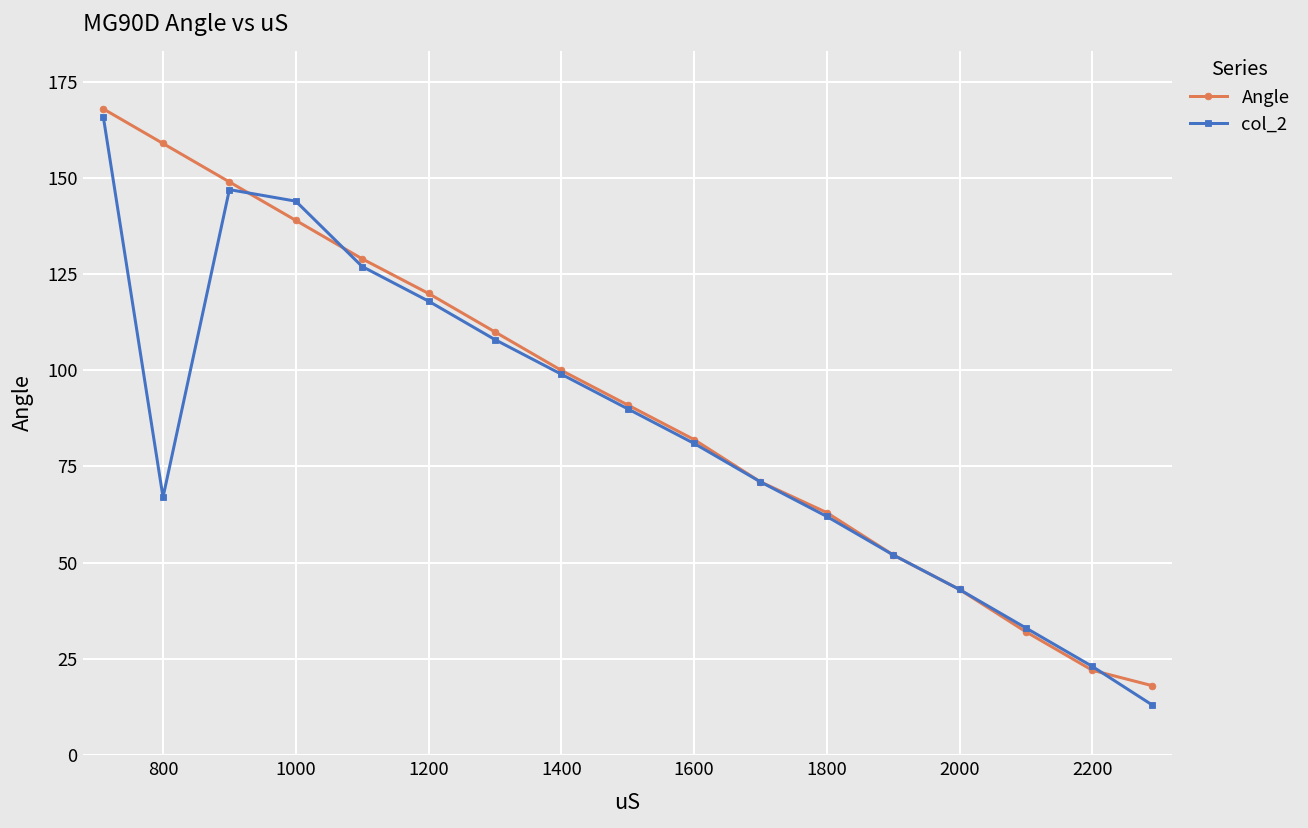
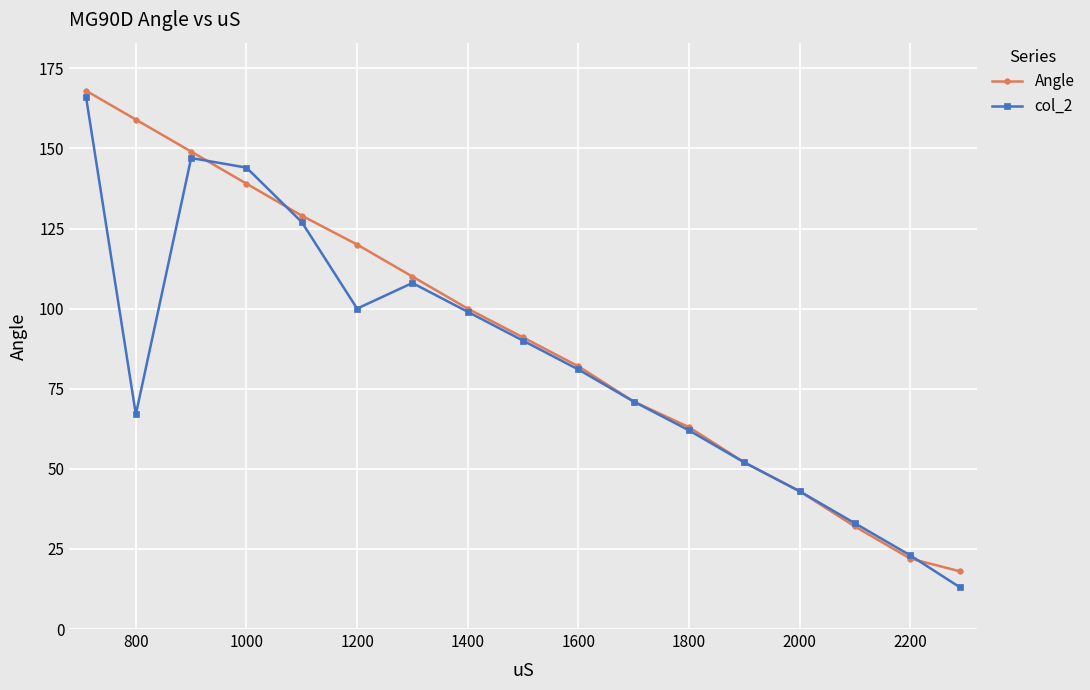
col_2, 1200: 118 -> 100
